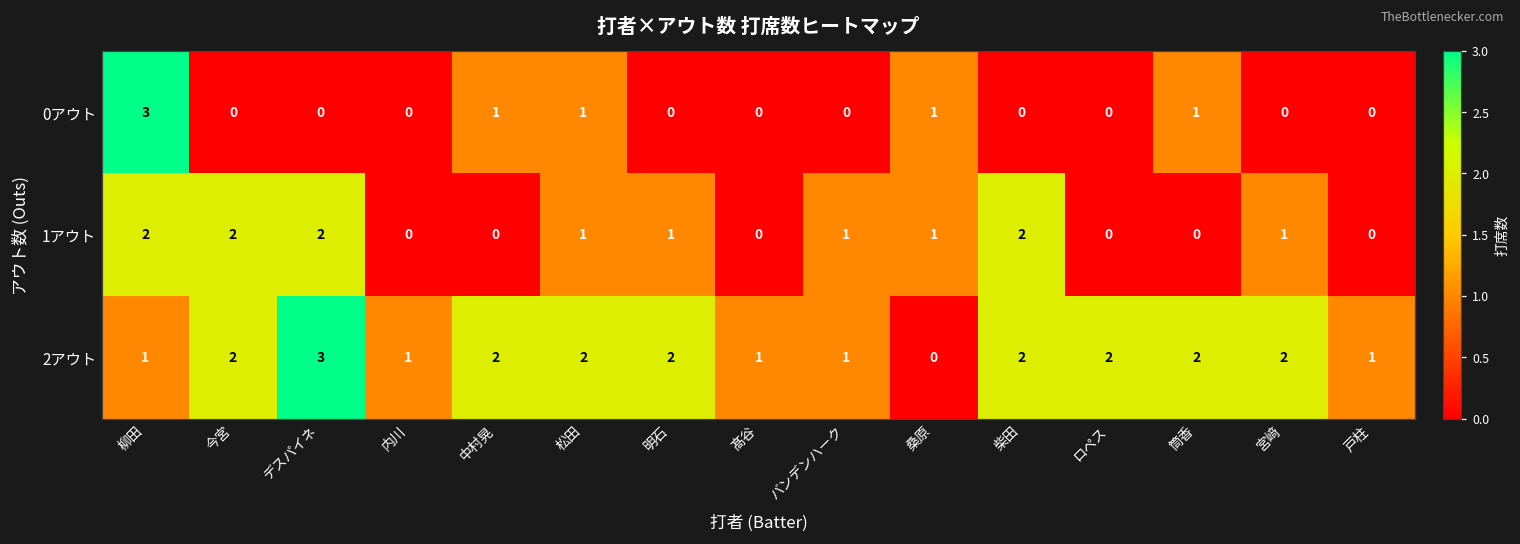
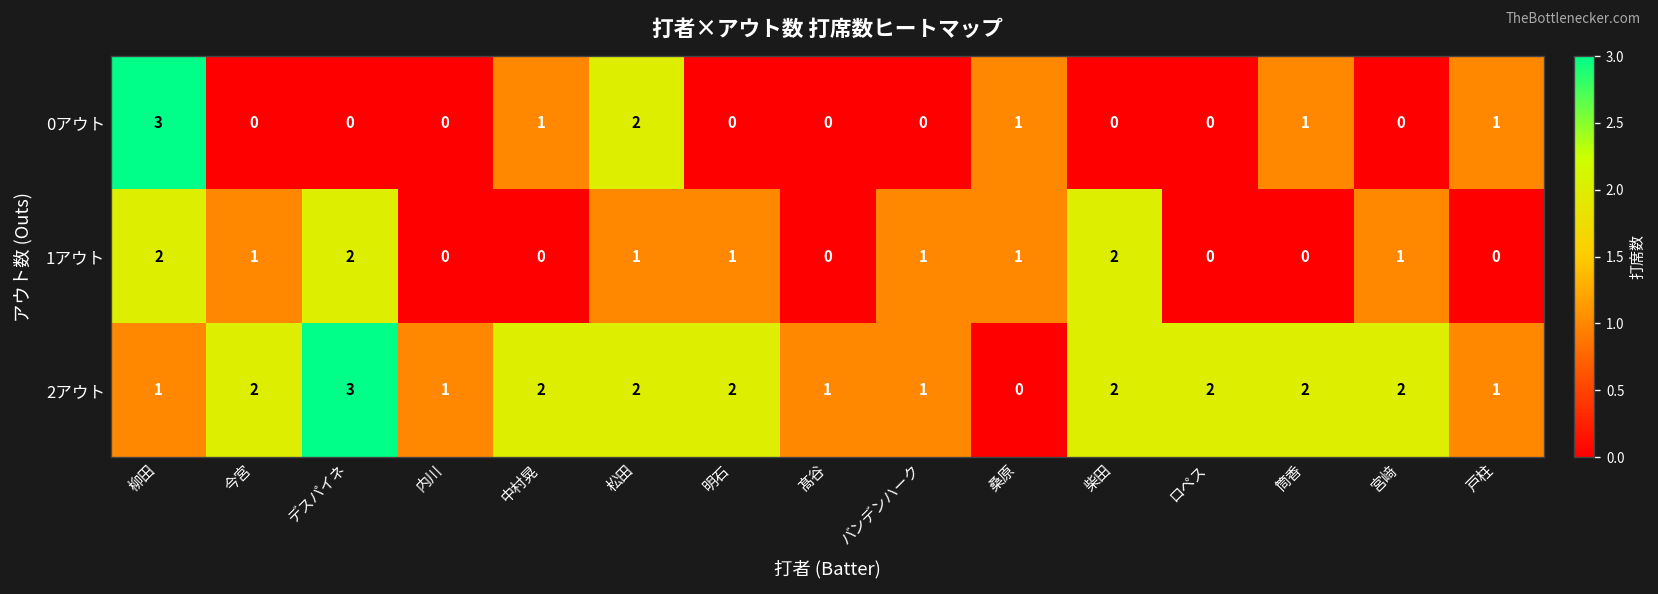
0アウト, 松田: 1 -> 2
0アウト, 戸柱: 0 -> 1
1アウト, 今宮: 2 -> 1
